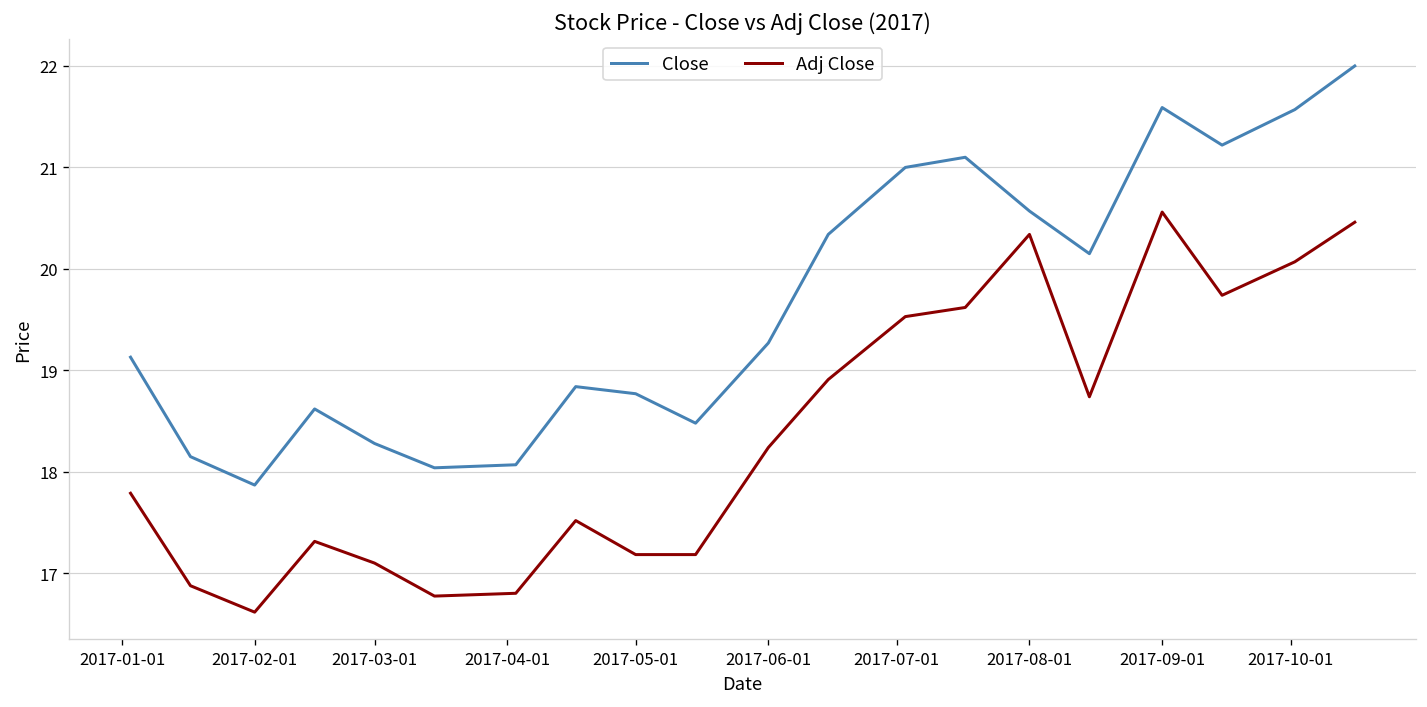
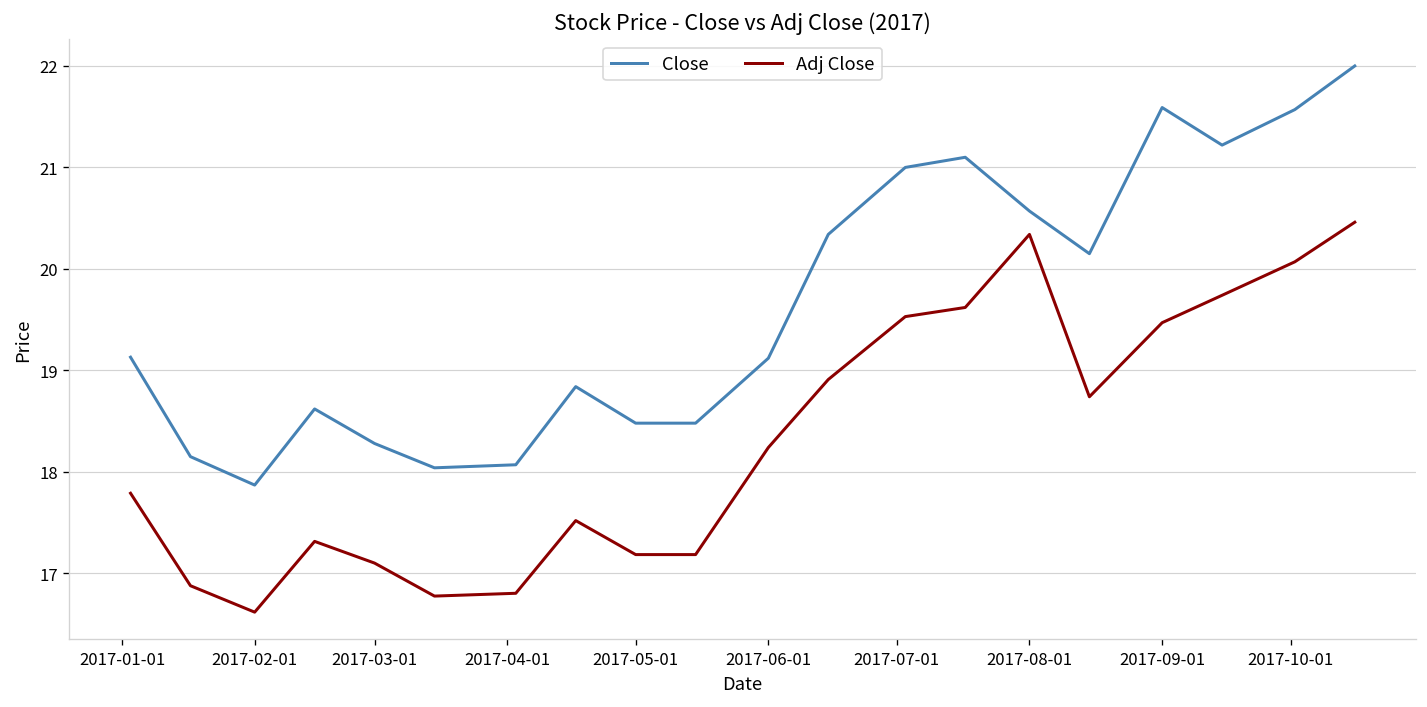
Close, 2017-05-01: 18.8 -> 18.5
Close, 2017-06-01: 19.3 -> 19.1
Adj Close, 2017-09-01: 20.6 -> 19.5
